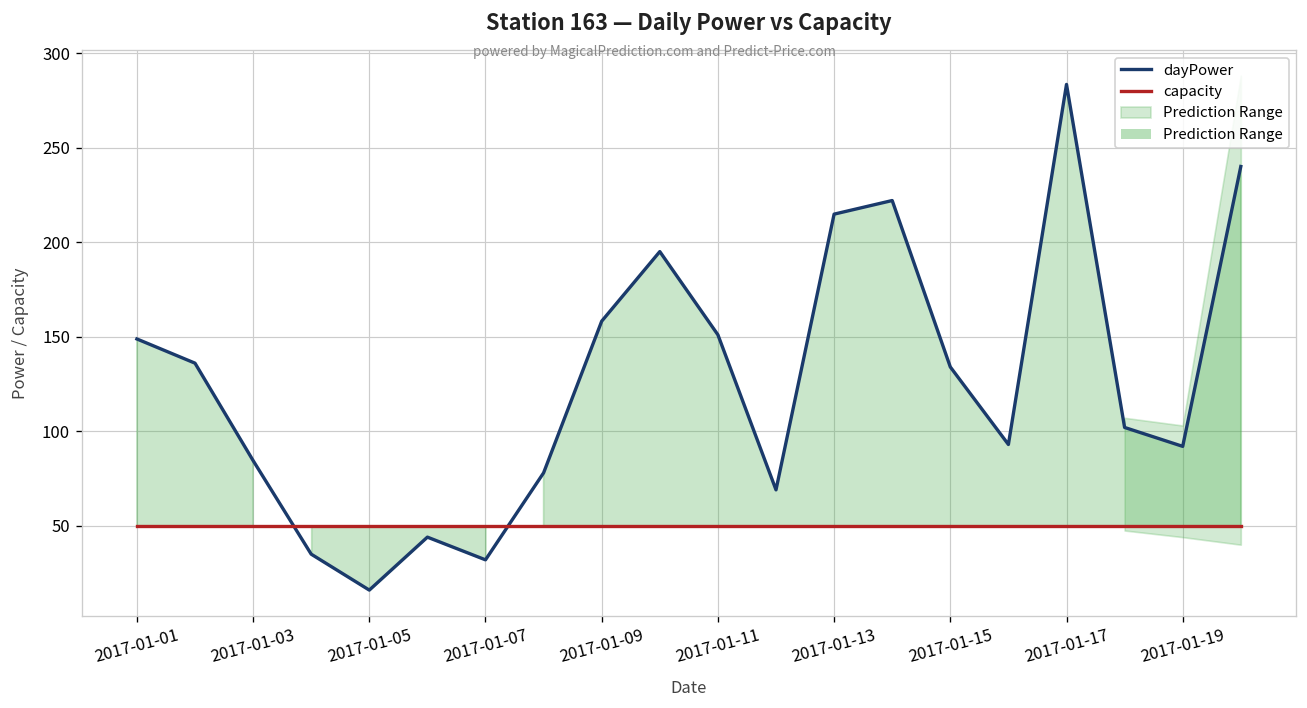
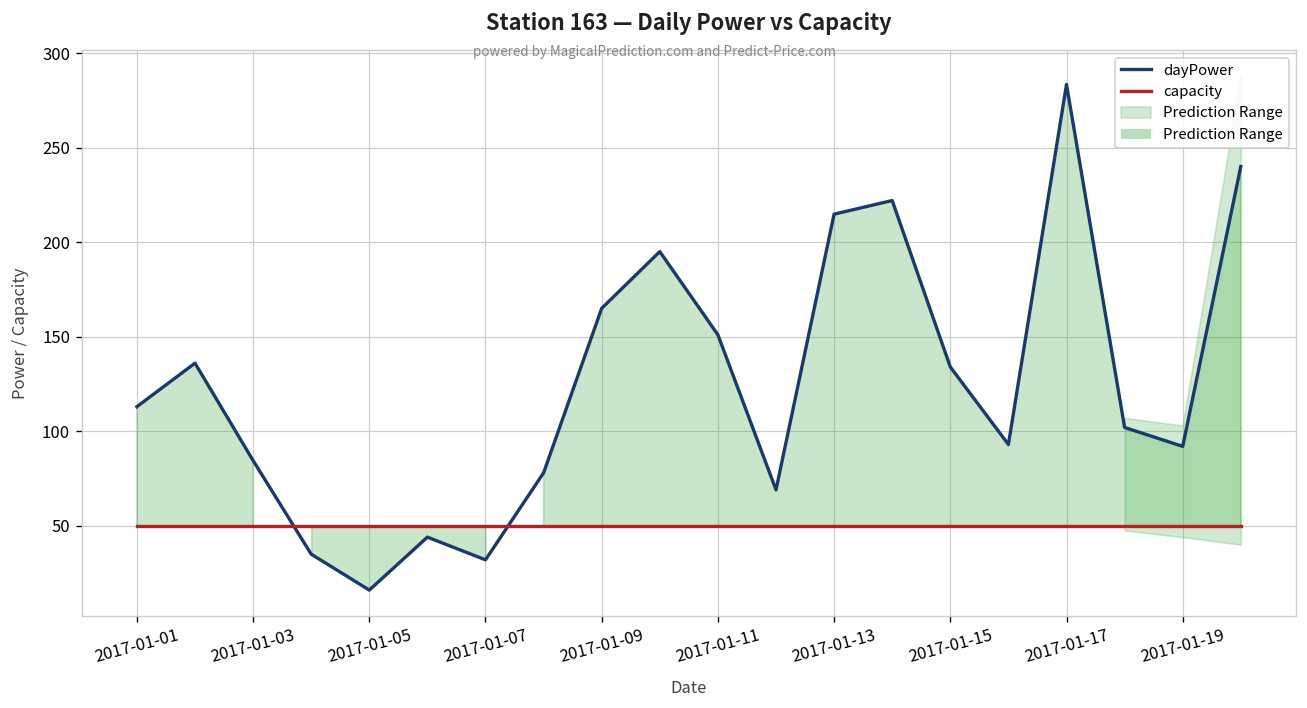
dayPower, 2017-01-01: 149 -> 113
dayPower, 2017-01-09: 158 -> 165
